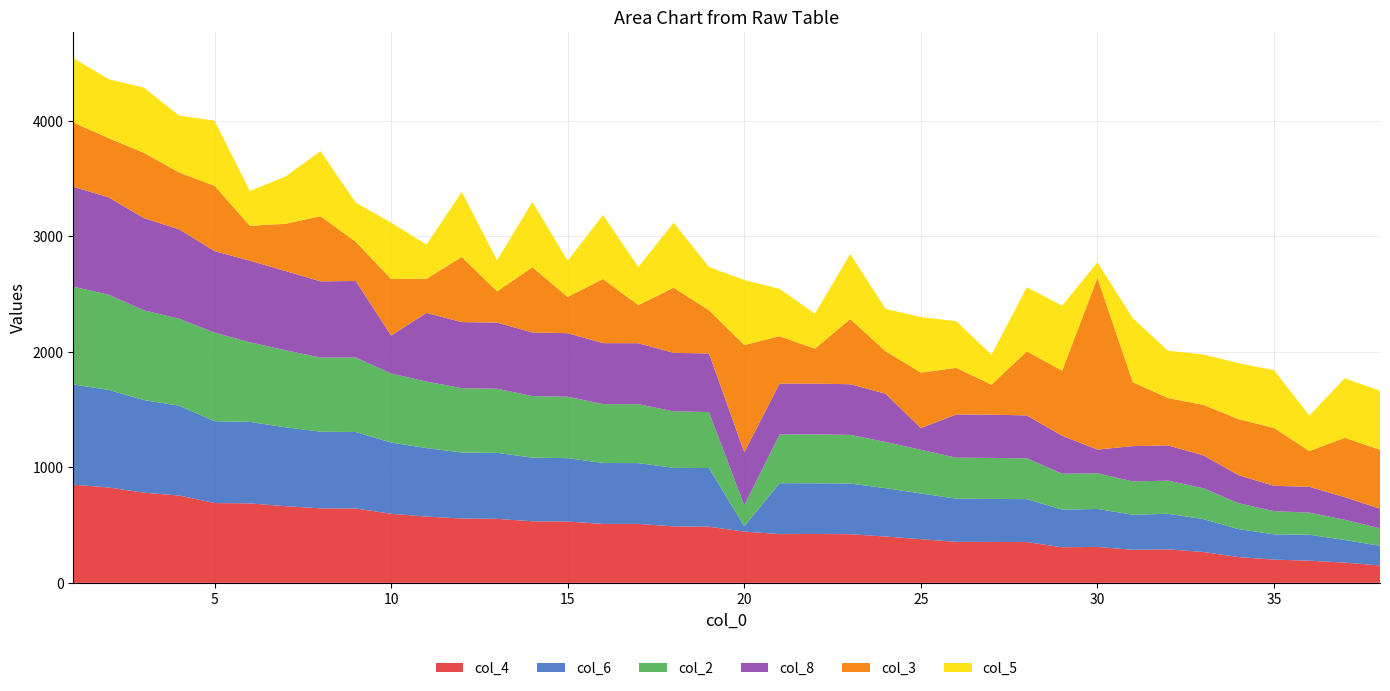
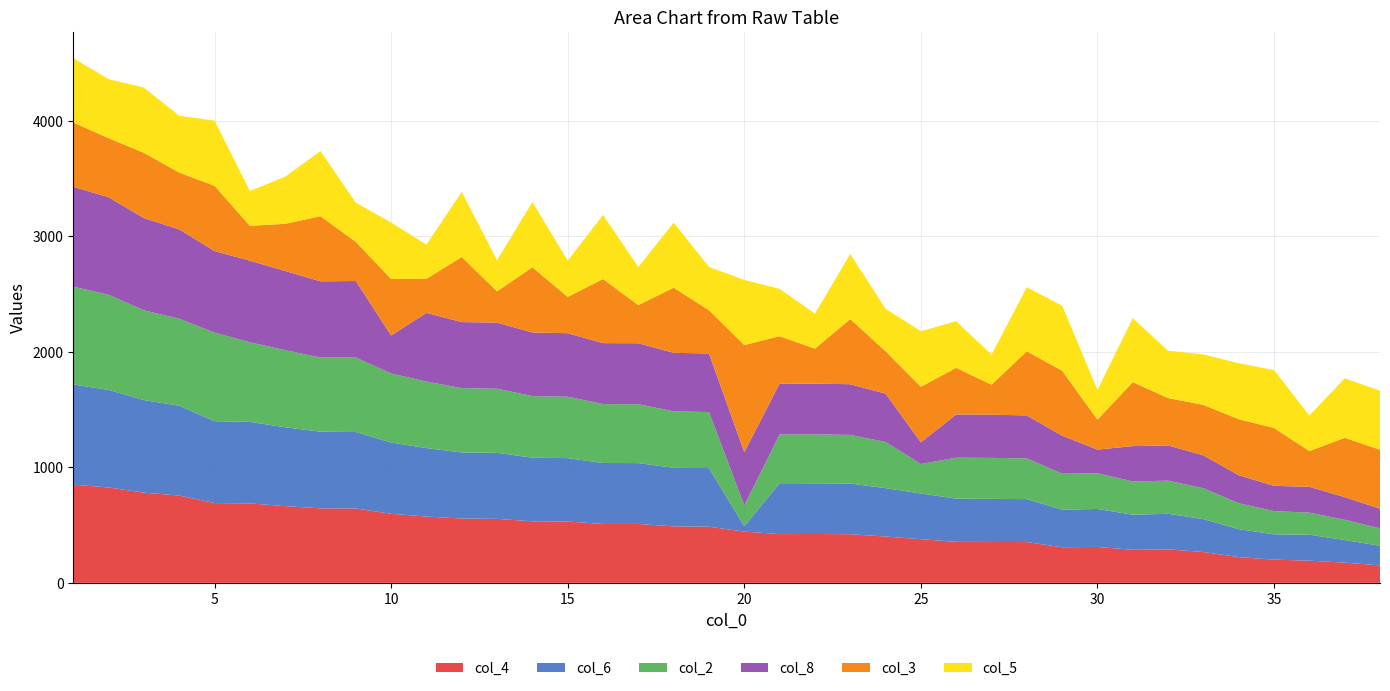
col_2, 25: 380 -> 260
col_3, 30: 1490 -> 260
col_5, 30: 140 -> 260
